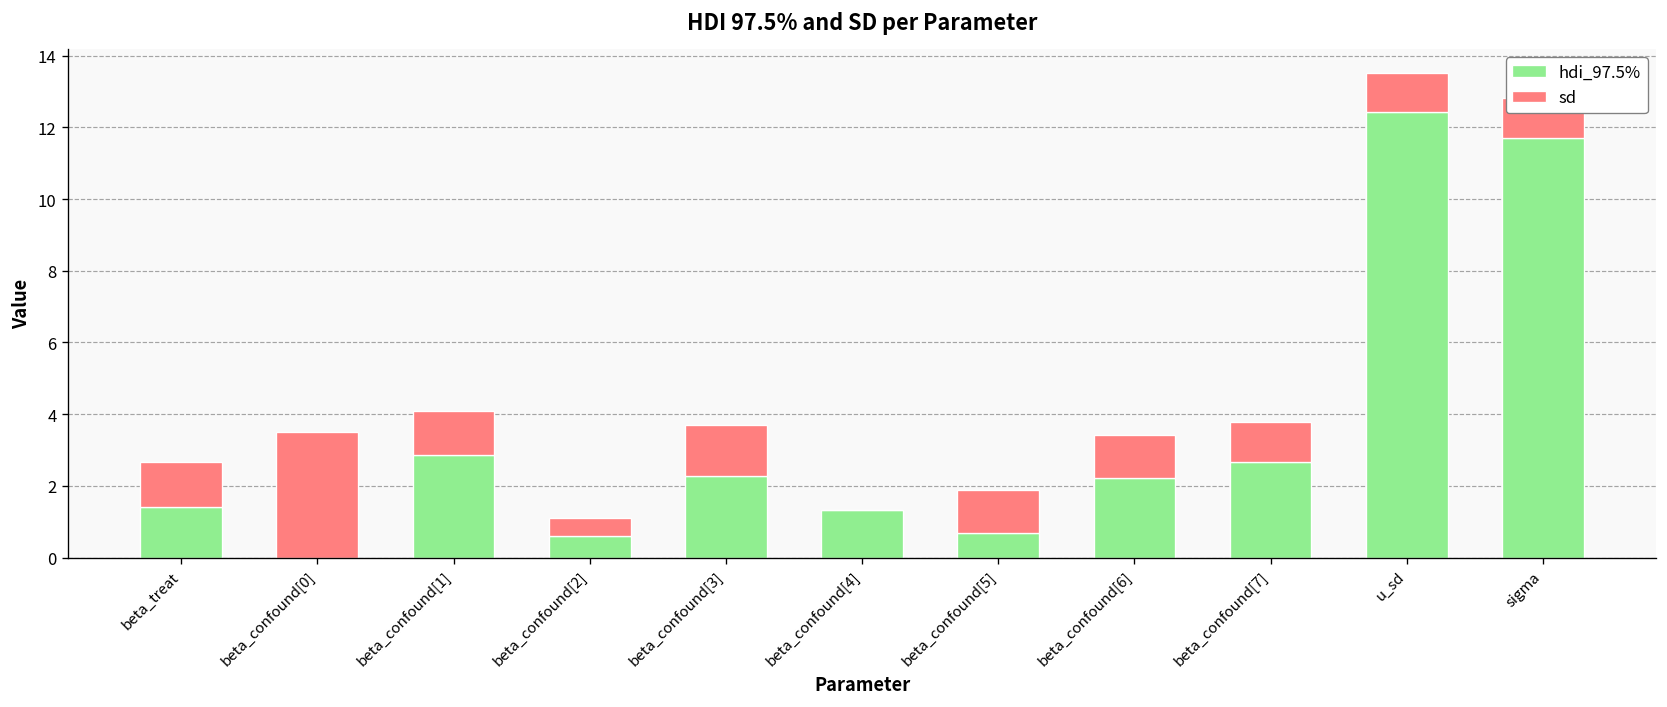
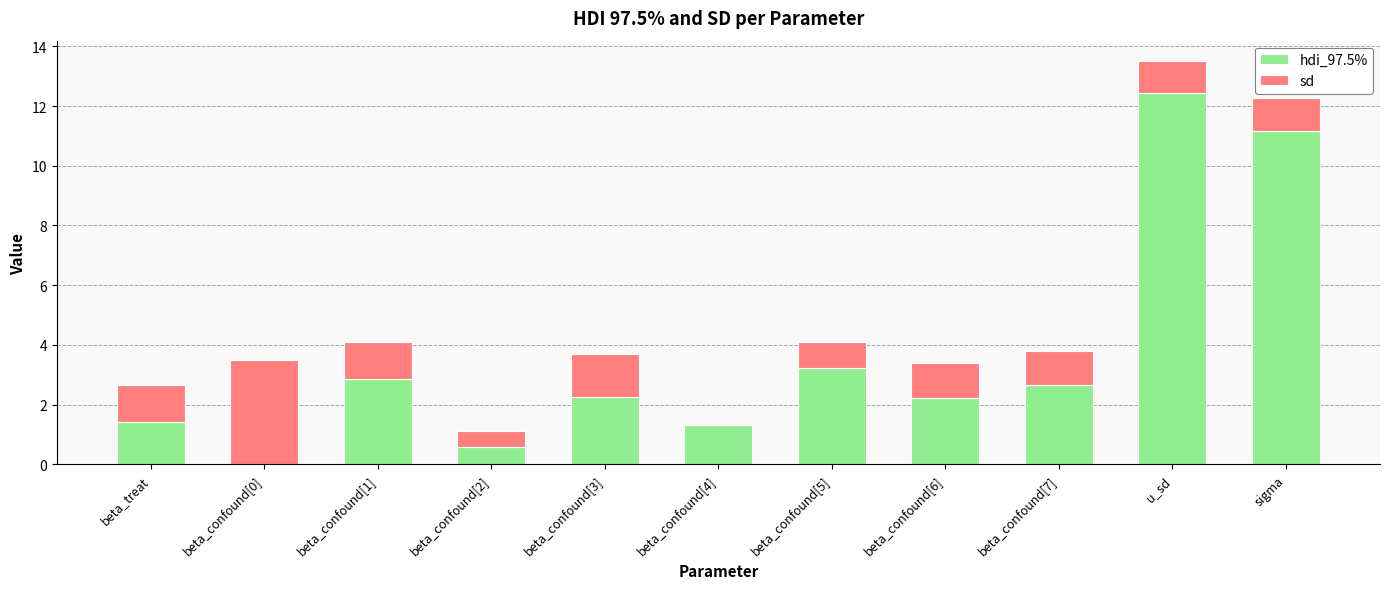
hdi_97.5%, beta_confound[5]: 0.7 -> 3.2
sd, beta_confound[5]: 1.2 -> 0.9
hdi_97.5%, sigma: 11.7 -> 11.2
